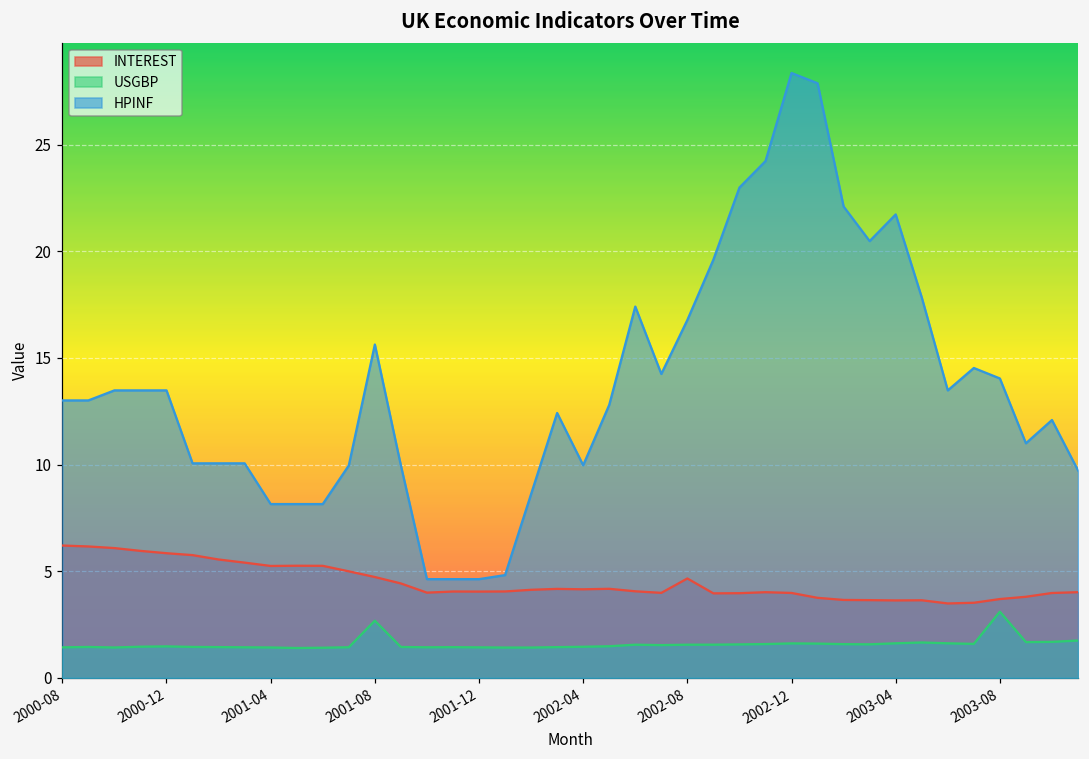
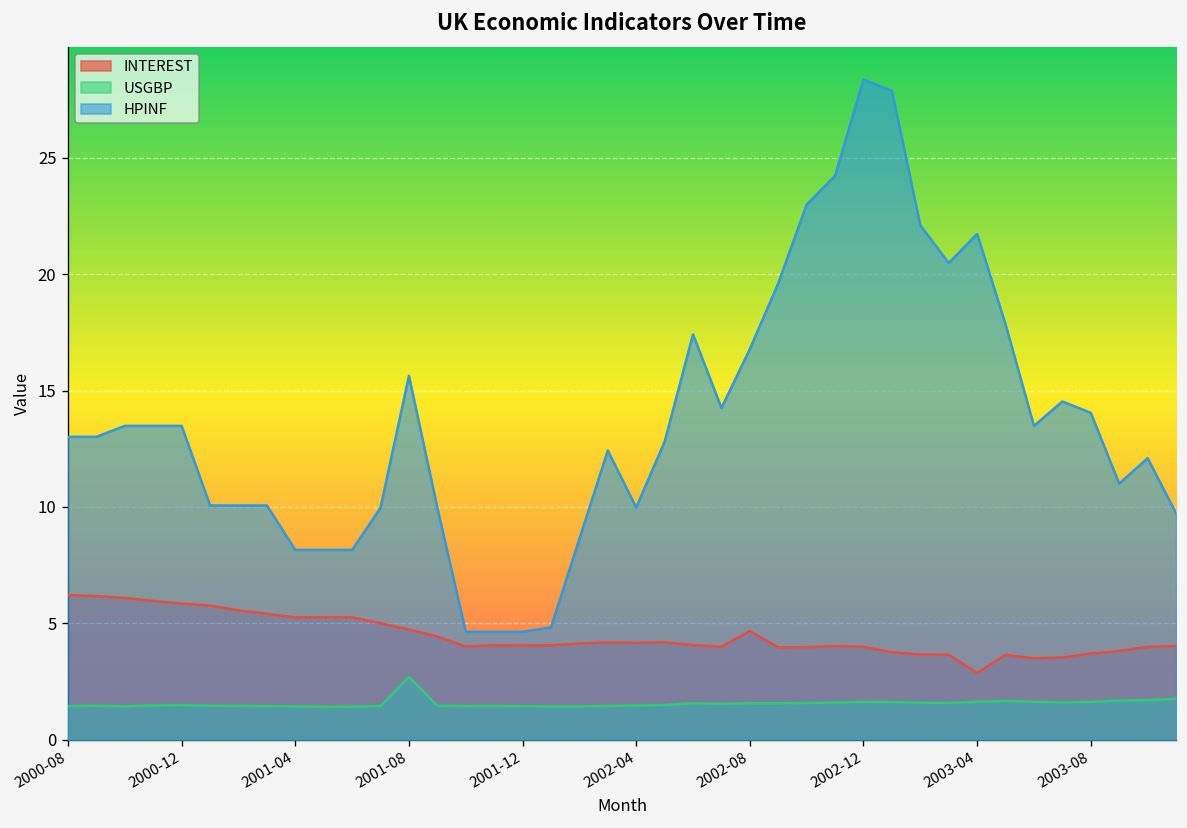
INTEREST, 2003-04: 3.6 -> 2.9
USGBP, 2003-08: 3.1 -> 1.6
